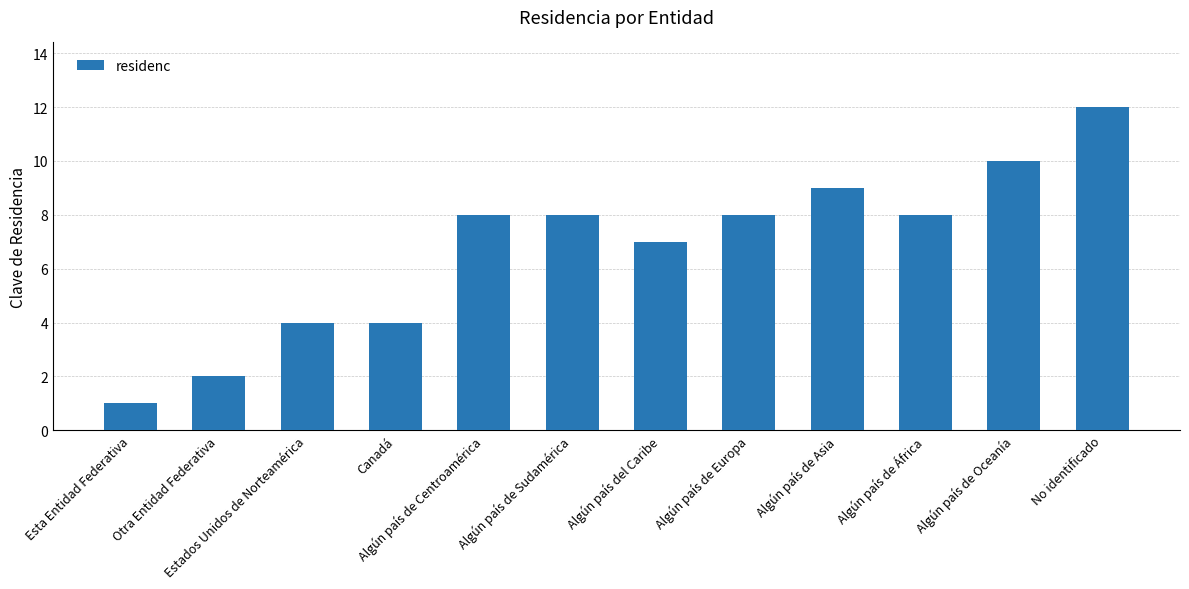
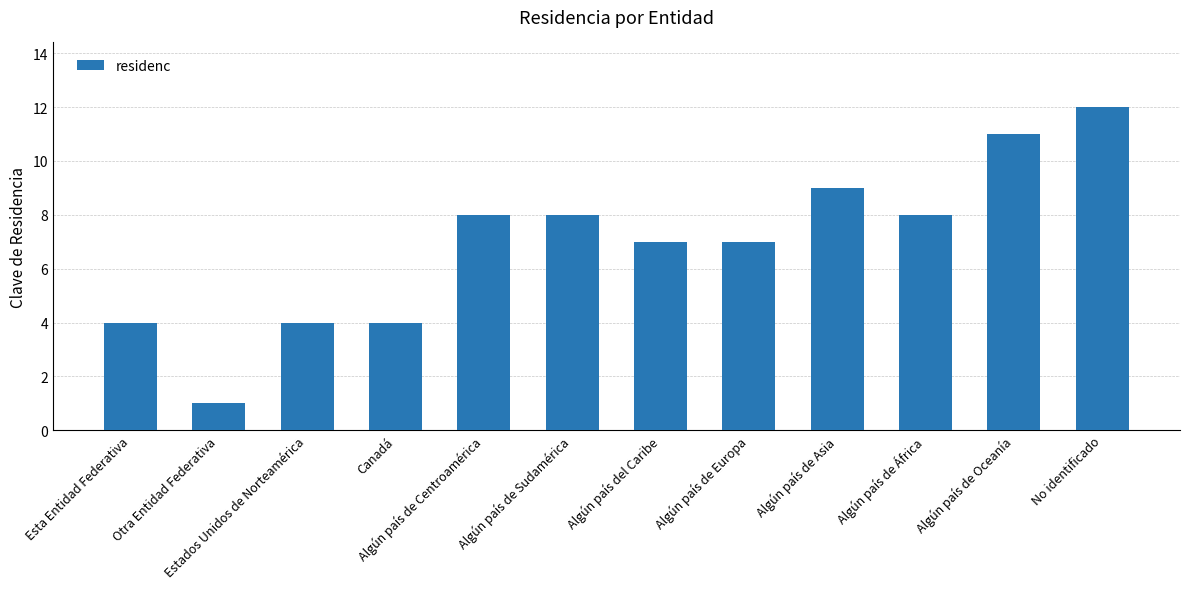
Esta Entidad Federativa: 1 -> 4
Otra Entidad Federativa: 2 -> 1
Algún país de Europa: 8 -> 7
Algún país de Oceanía: 10 -> 11
